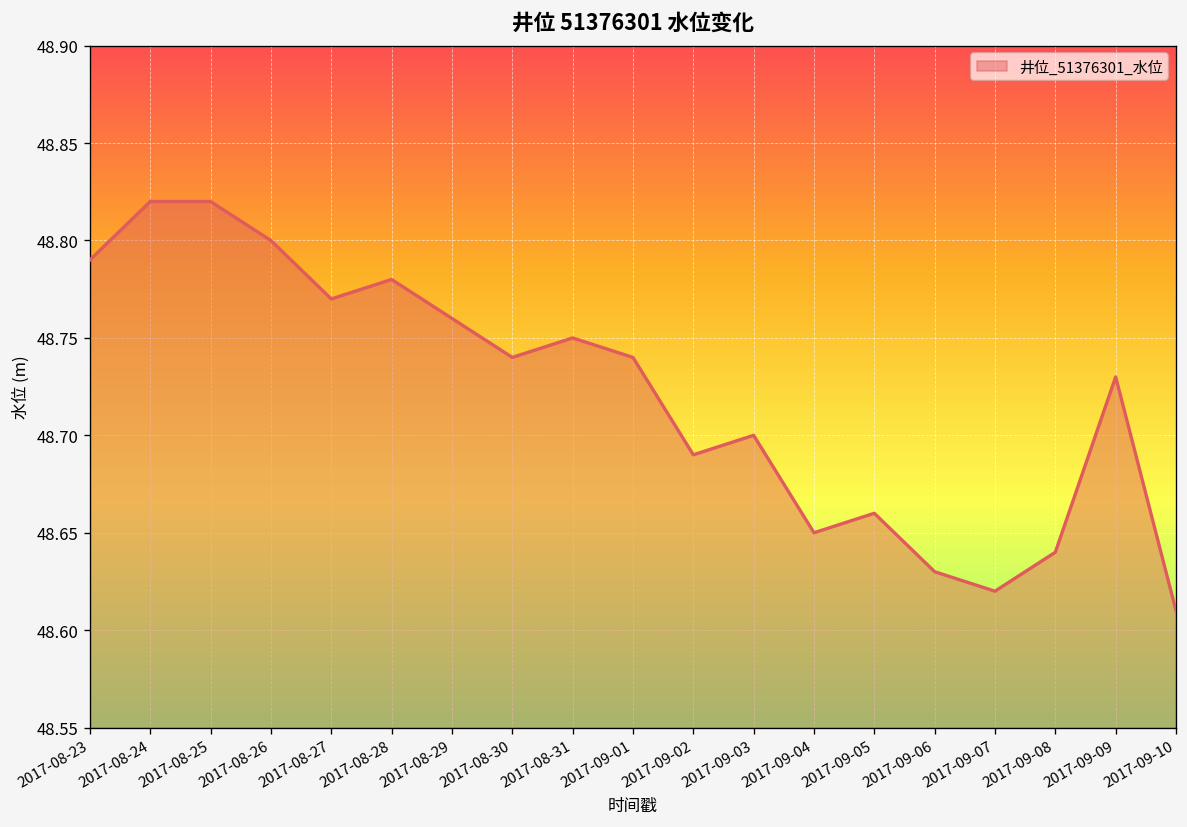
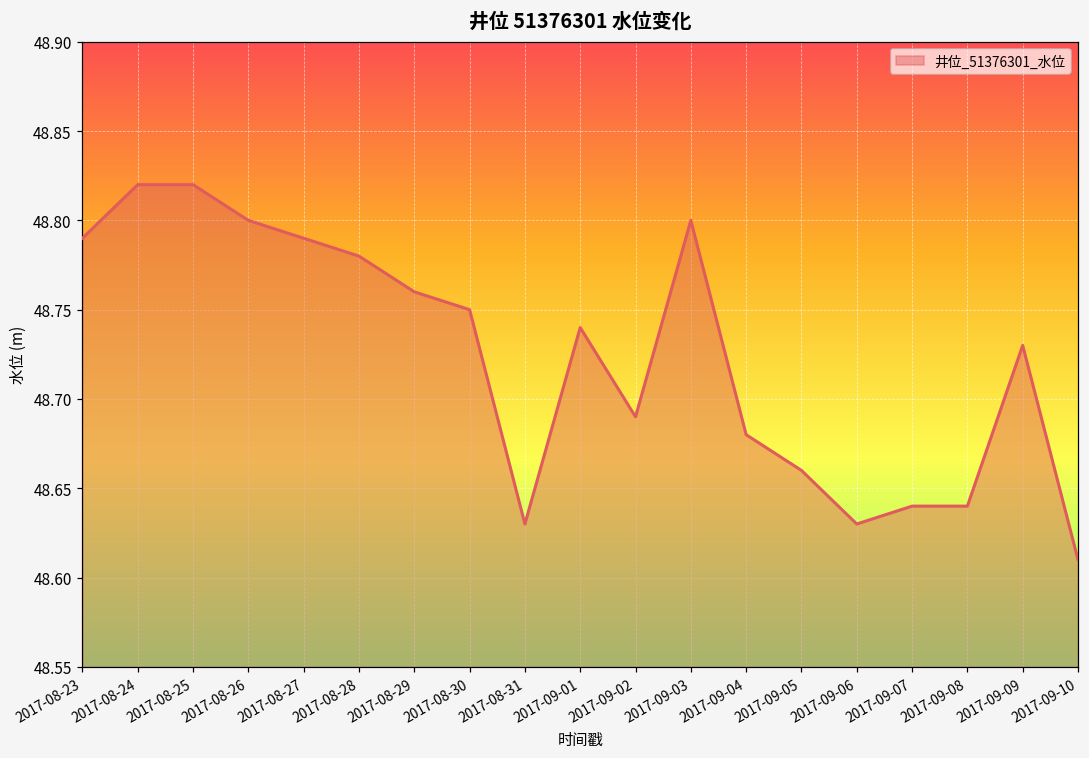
2017-08-27: 48.77 -> 48.79
2017-08-30: 48.74 -> 48.75
2017-08-31: 48.75 -> 48.63
2017-09-03: 48.7 -> 48.8
2017-09-04: 48.65 -> 48.68
2017-09-07: 48.62 -> 48.64
